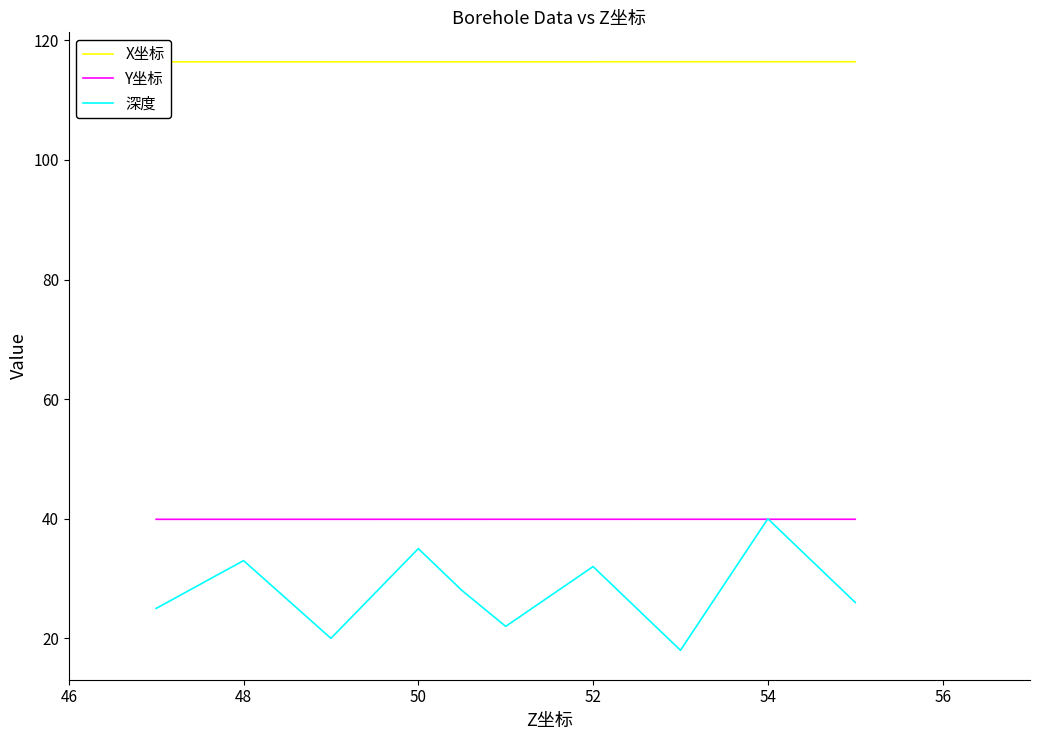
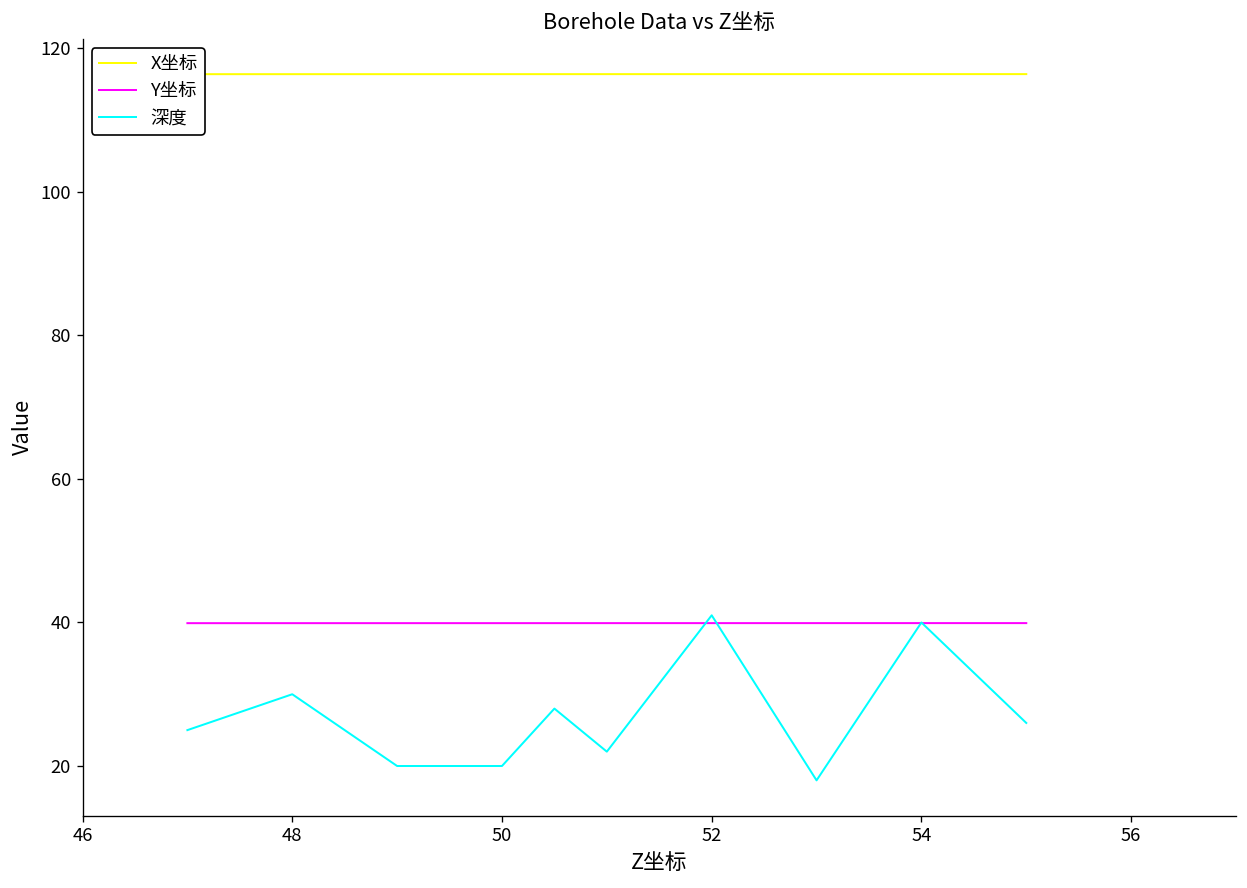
深度, 48: 33 -> 30
深度, 50: 35 -> 20
深度, 52: 32 -> 41
